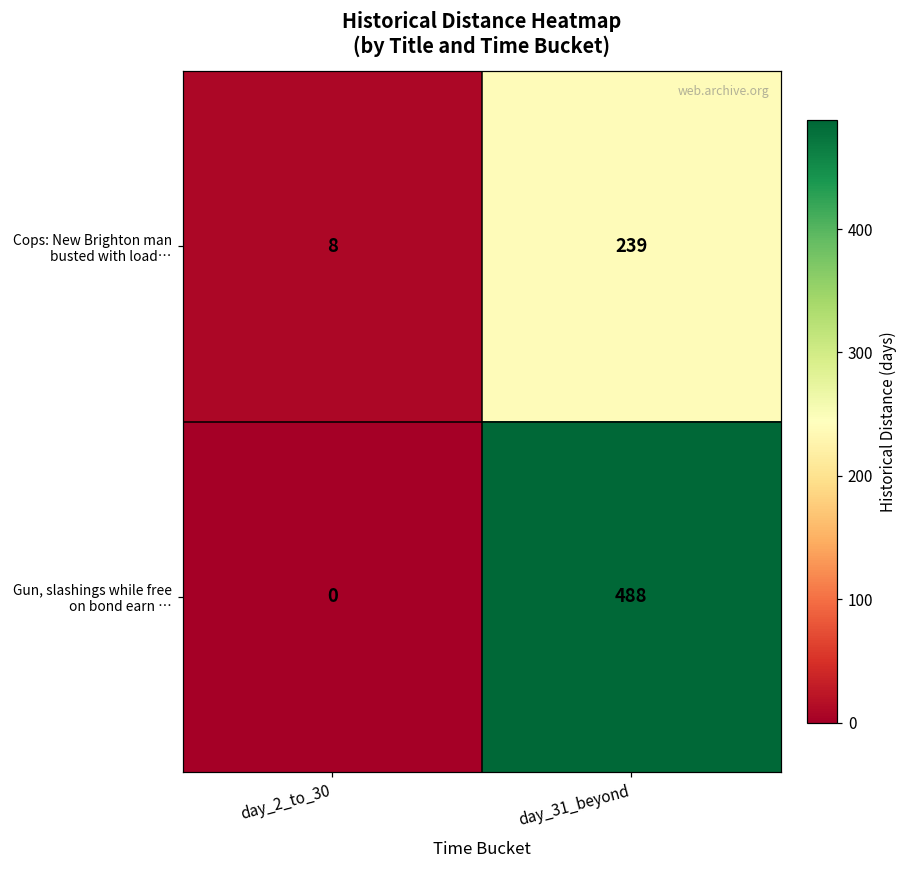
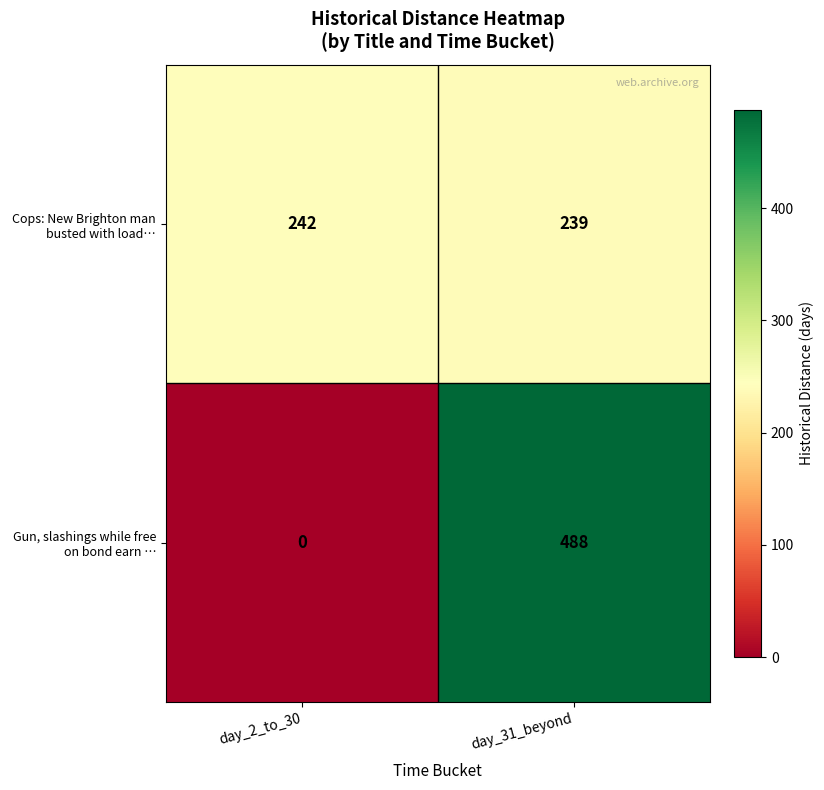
Cops: New Brighton man busted with load…, day_2_to_30: 8 -> 242
